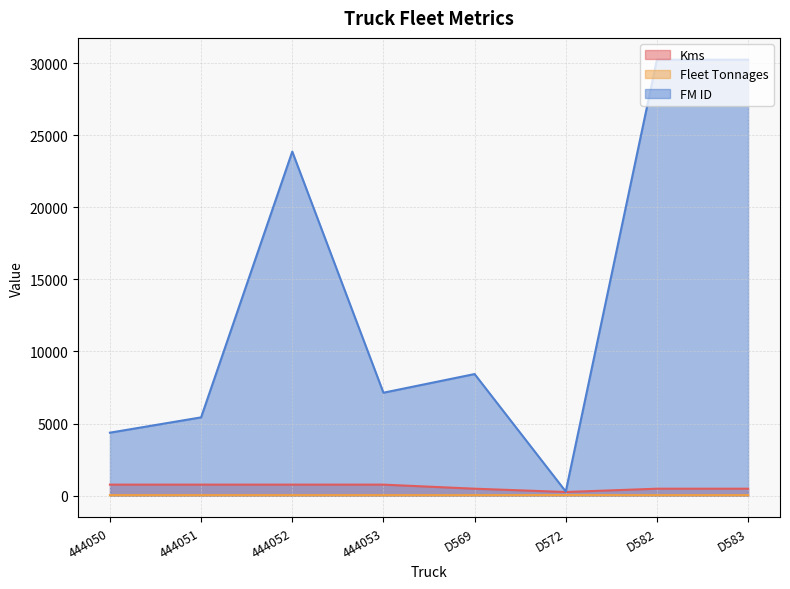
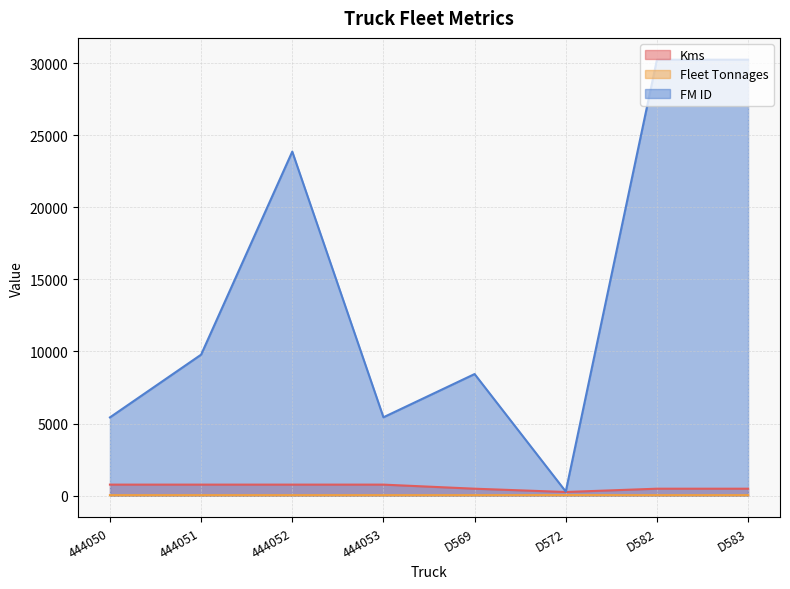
FM ID, 444050: 4400 -> 5400
FM ID, 444051: 5400 -> 9800
FM ID, 444053: 7100 -> 5400
